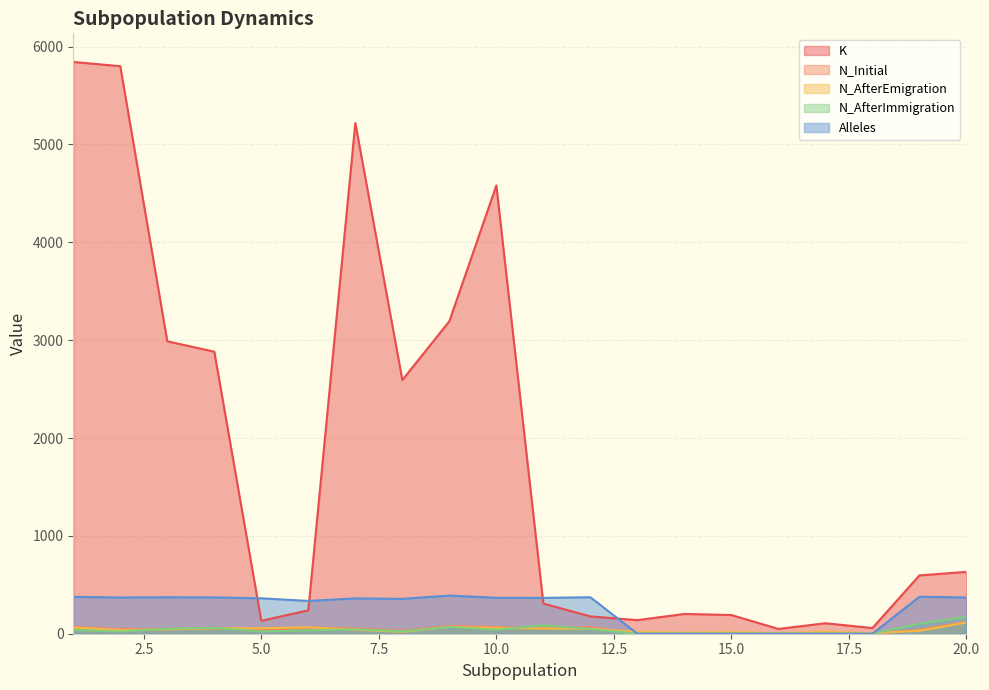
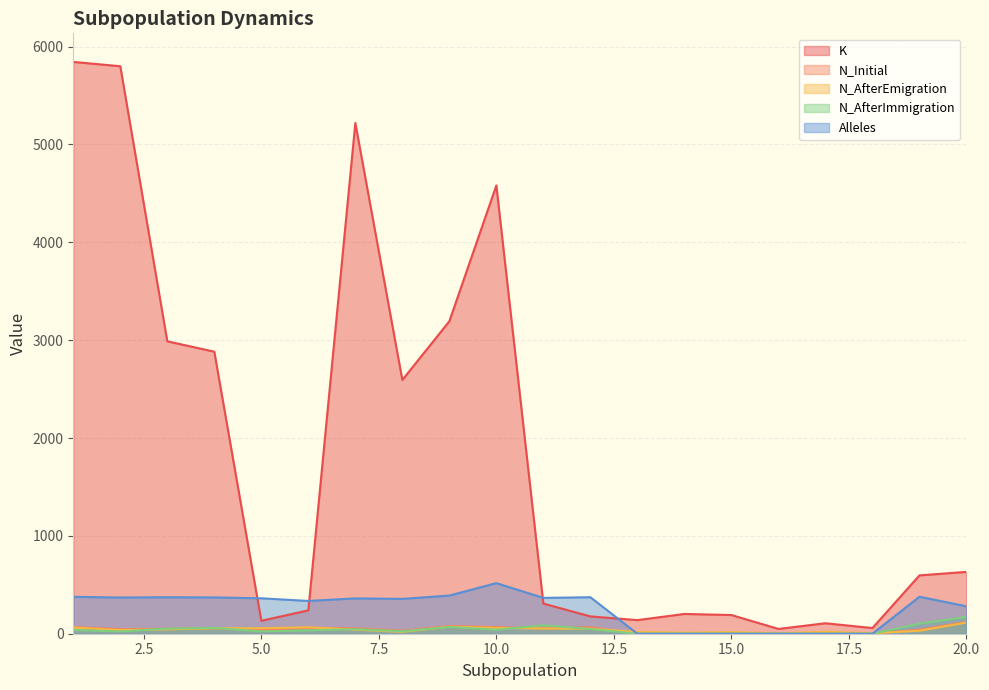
Alleles, 10.0: 400 -> 500
Alleles, 20.0: 400 -> 300
